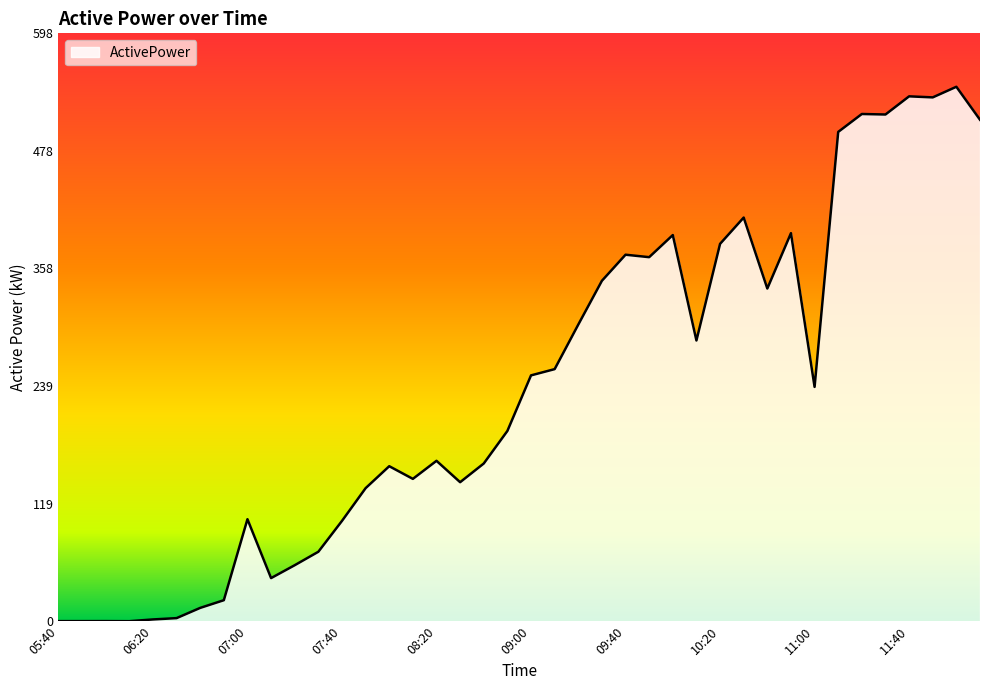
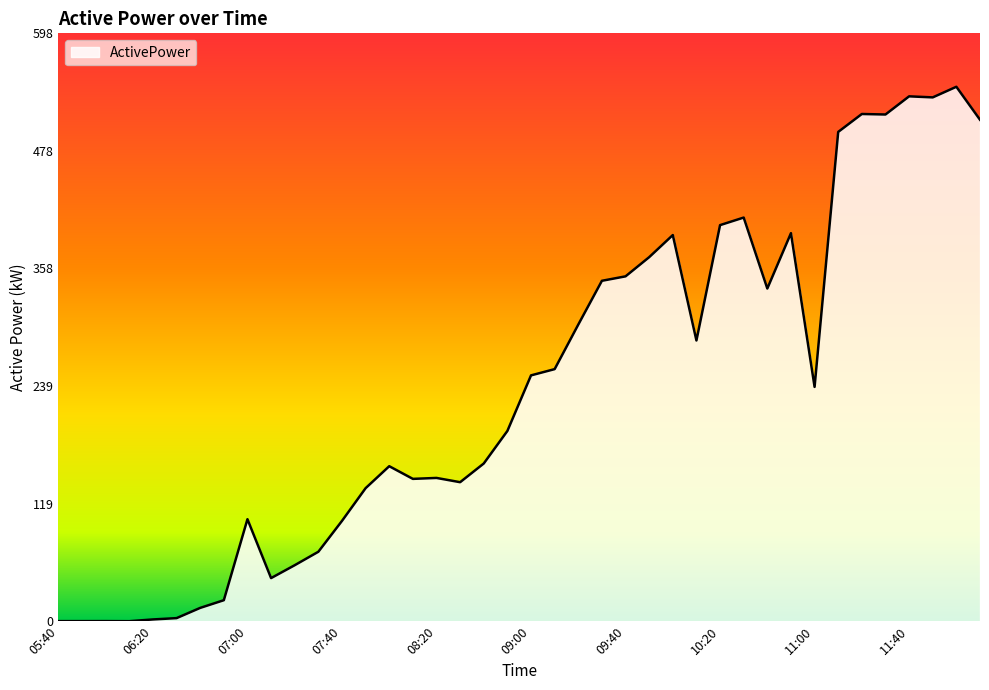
08:20: 160 -> 150
09:40: 370 -> 350
10:20: 380 -> 400
